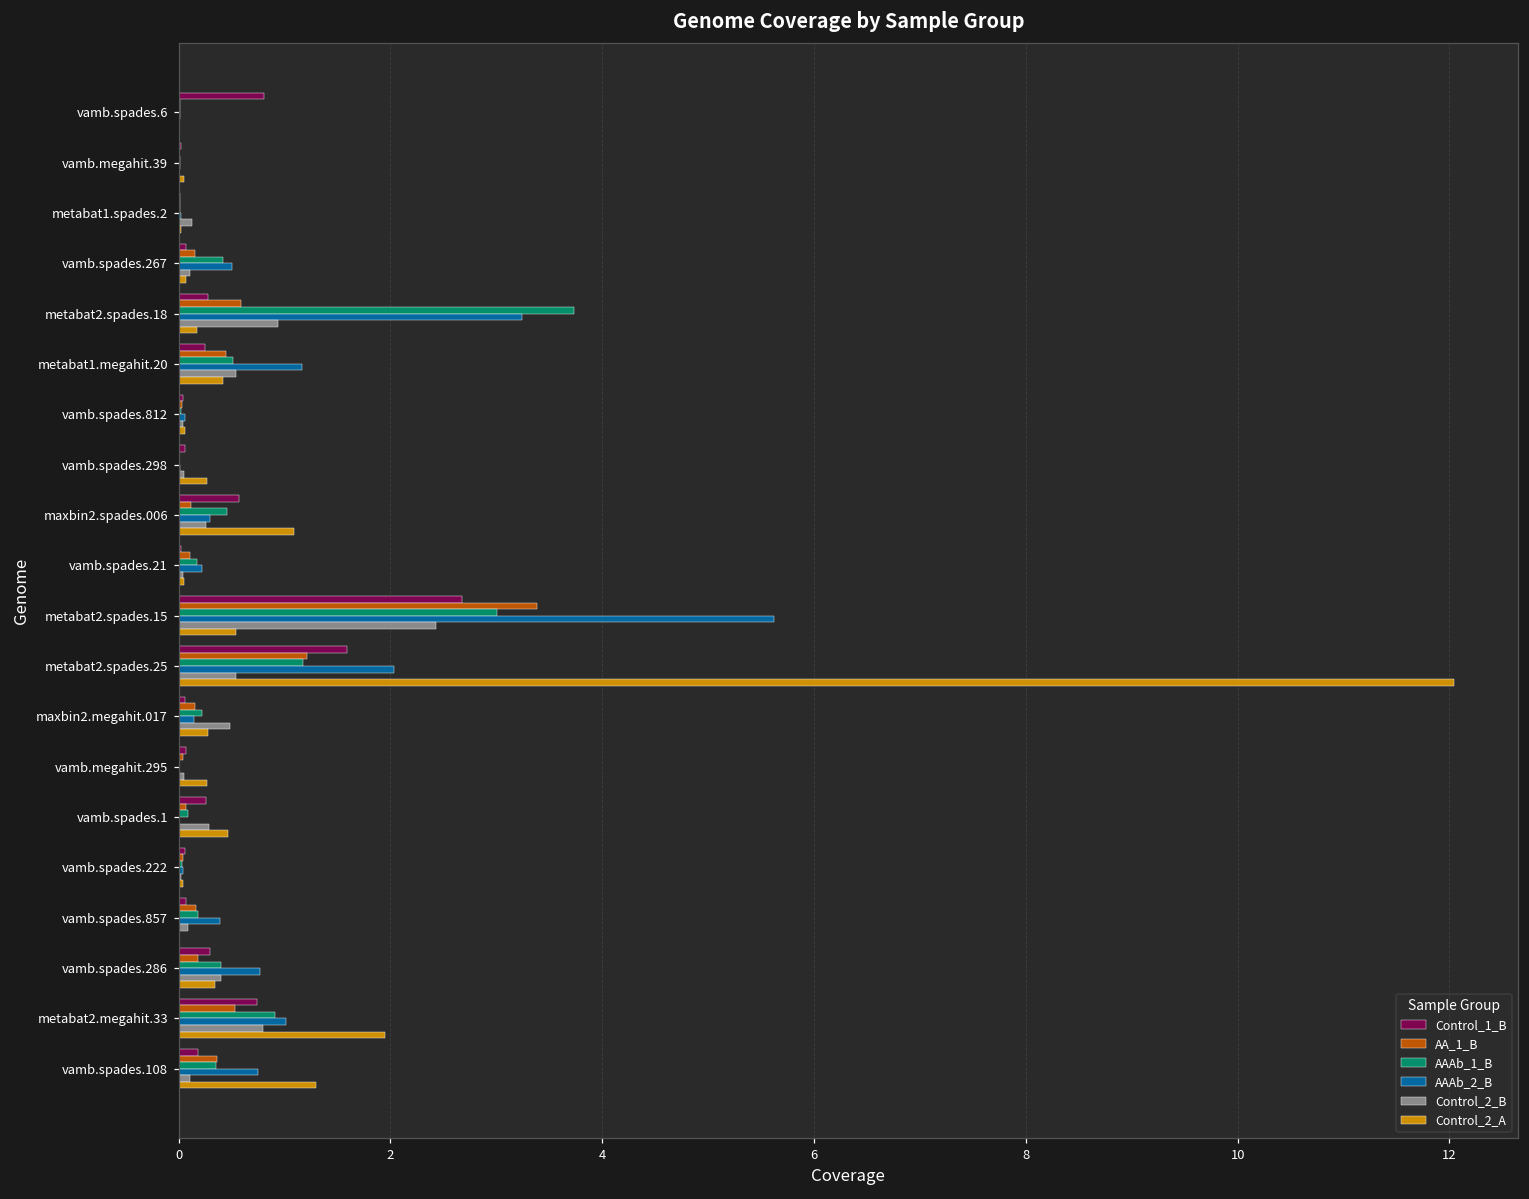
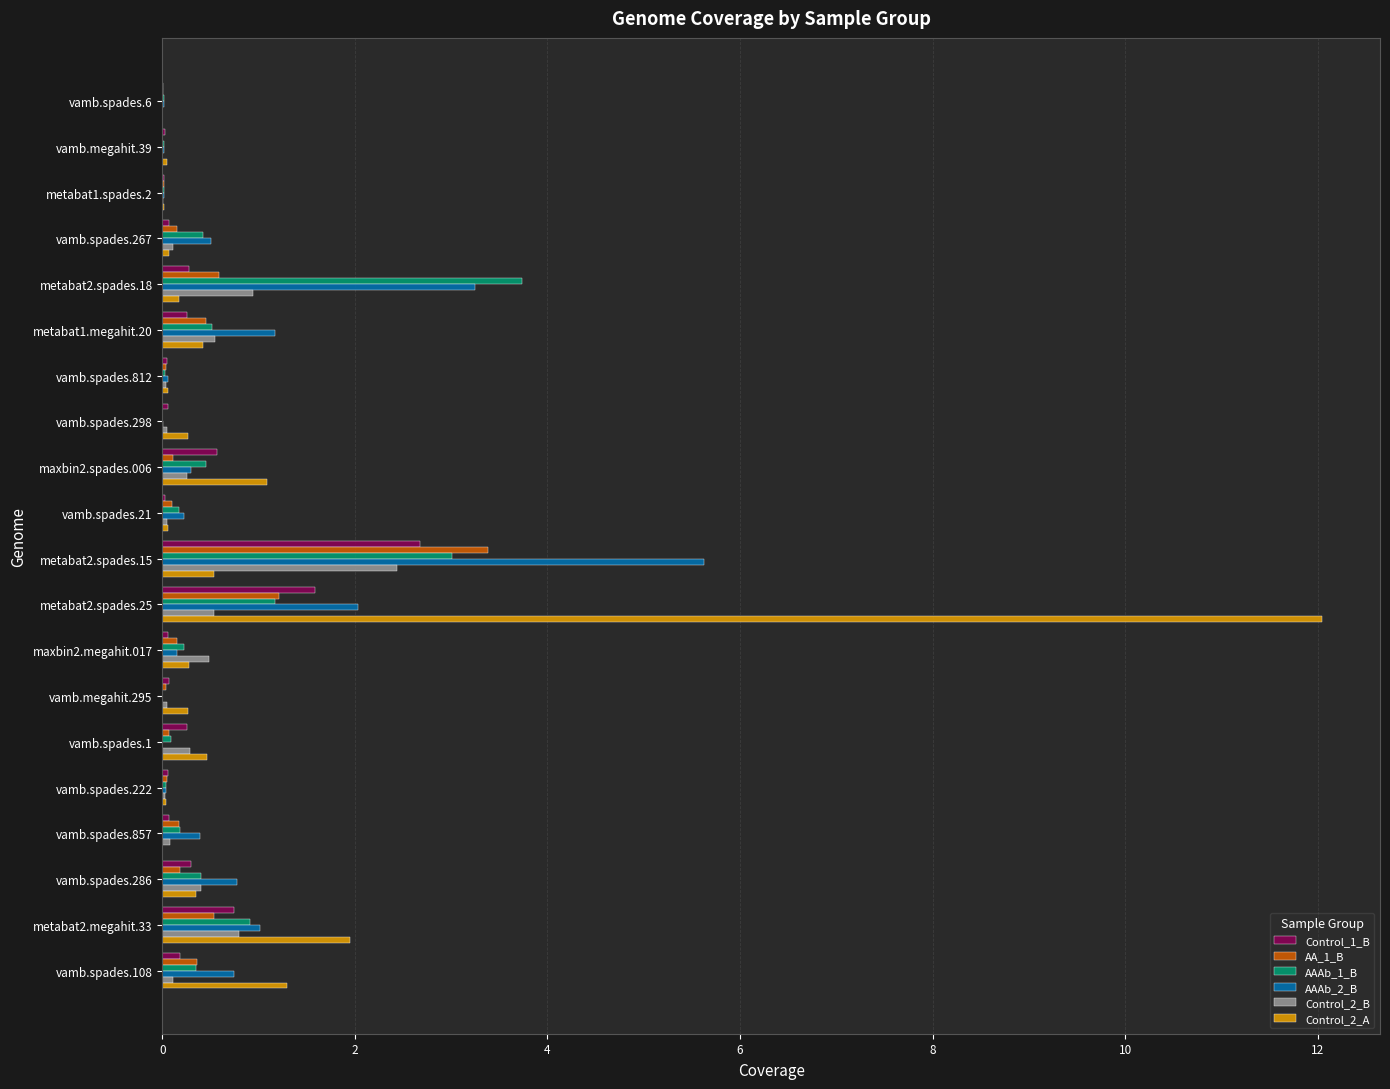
Control_1_B, vamb.spades.6: 0.8 -> 0.0
Control_2_B, metabat1.spades.2: 0.1 -> 0.0
